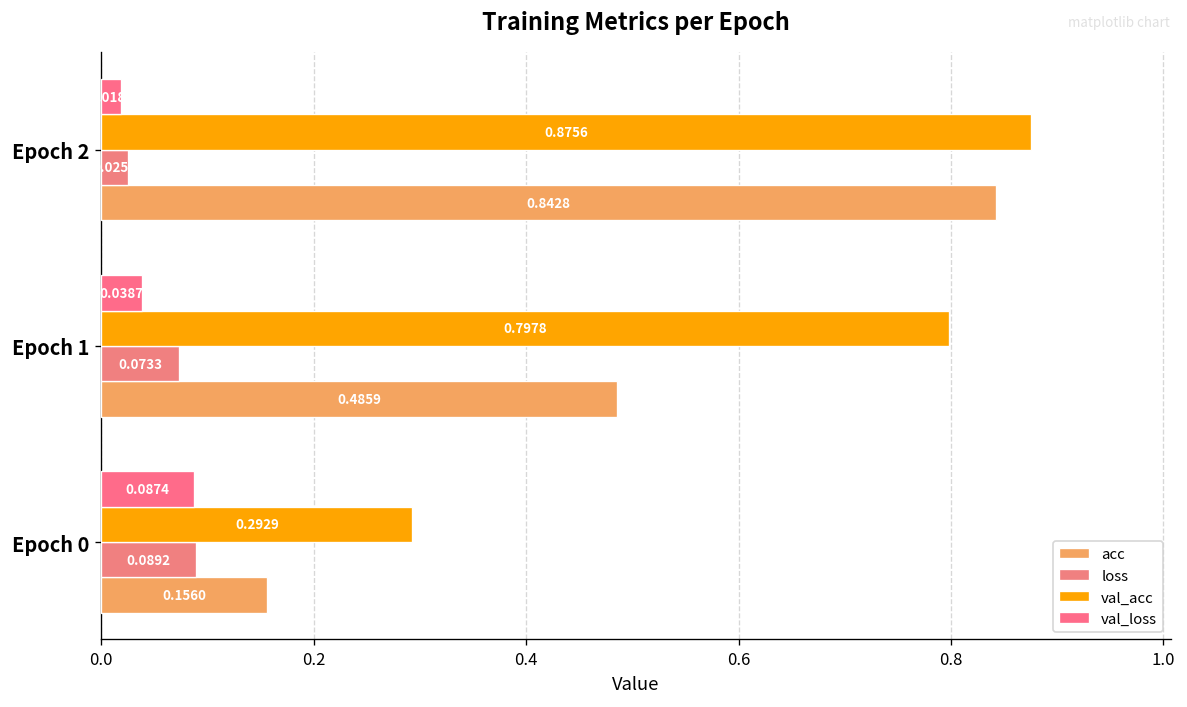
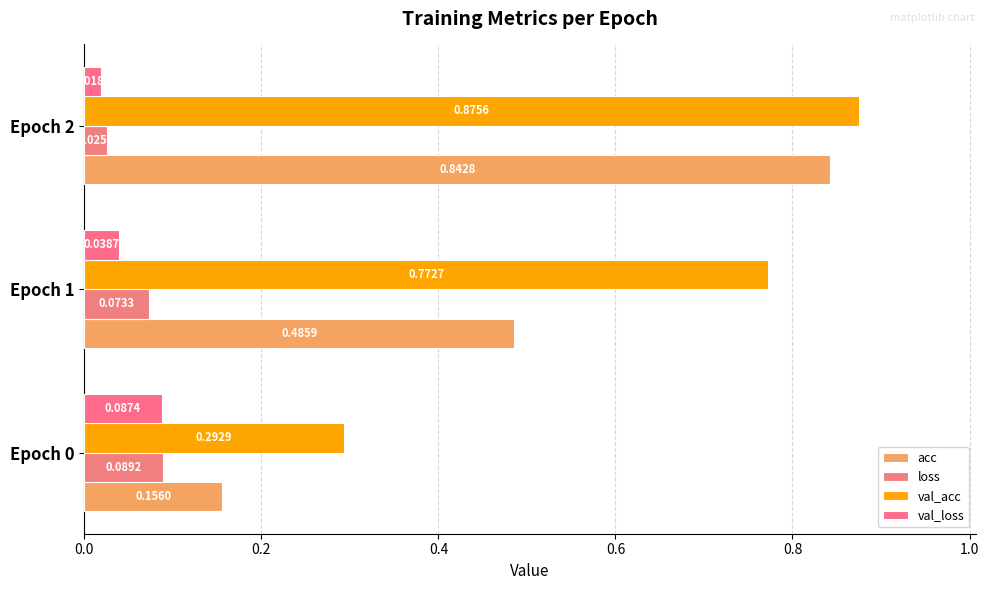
val_acc, Epoch 1: 0.7978 -> 0.7727
